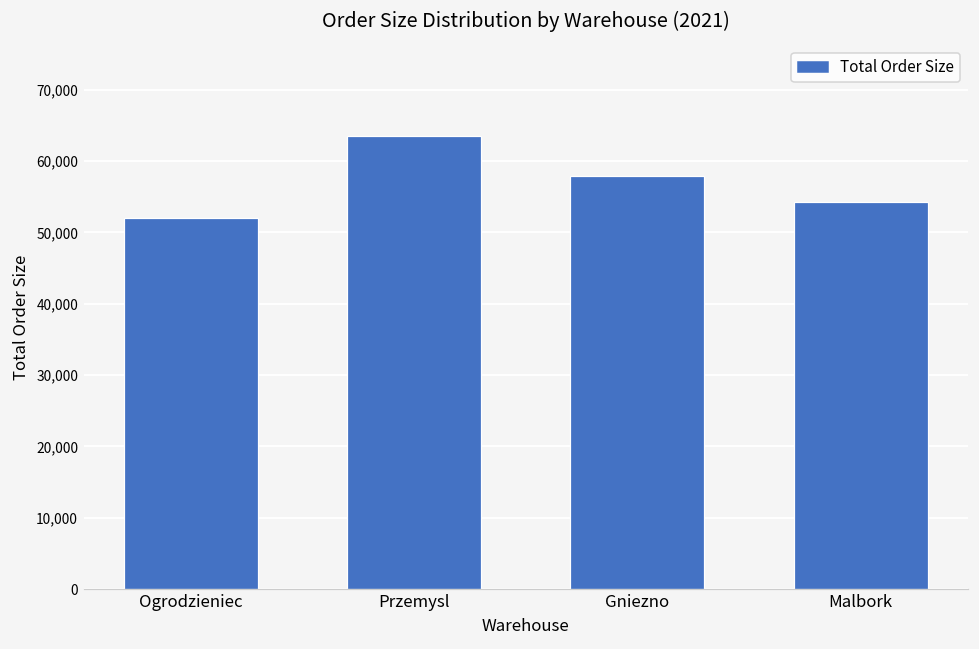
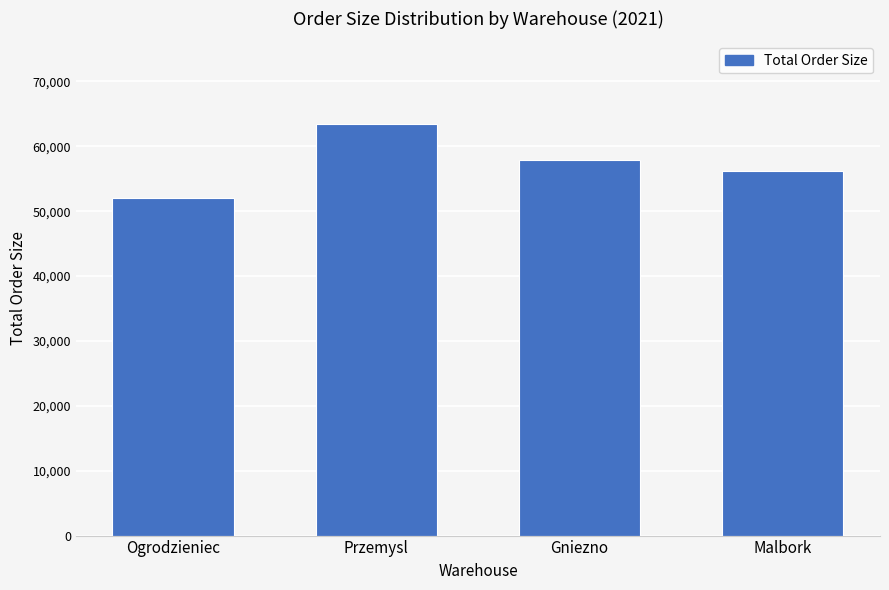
Malbork: 54,000 -> 56,000
